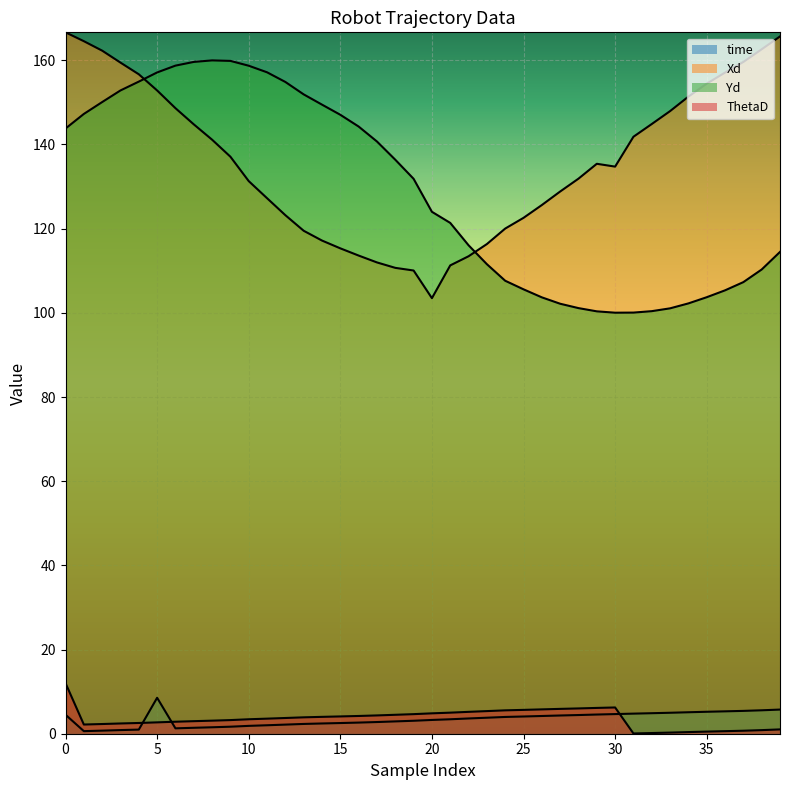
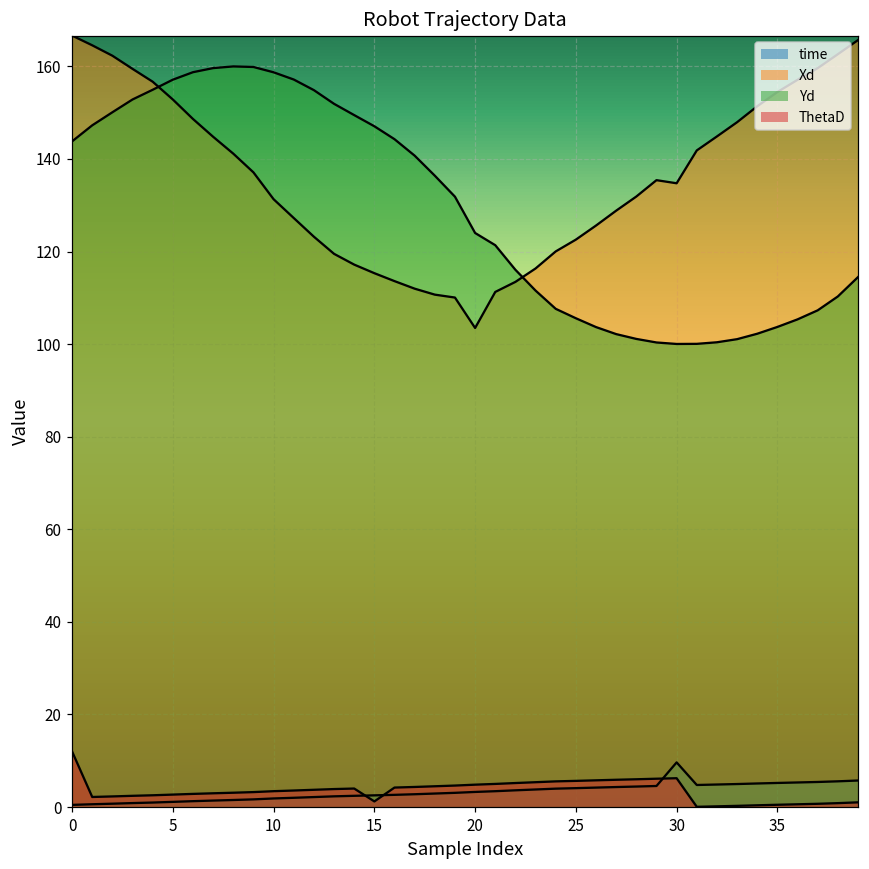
time, 0: 5 -> 0
time, 5: 9 -> 1
ThetaD, 15: 4 -> 1
time, 30: 5 -> 10
